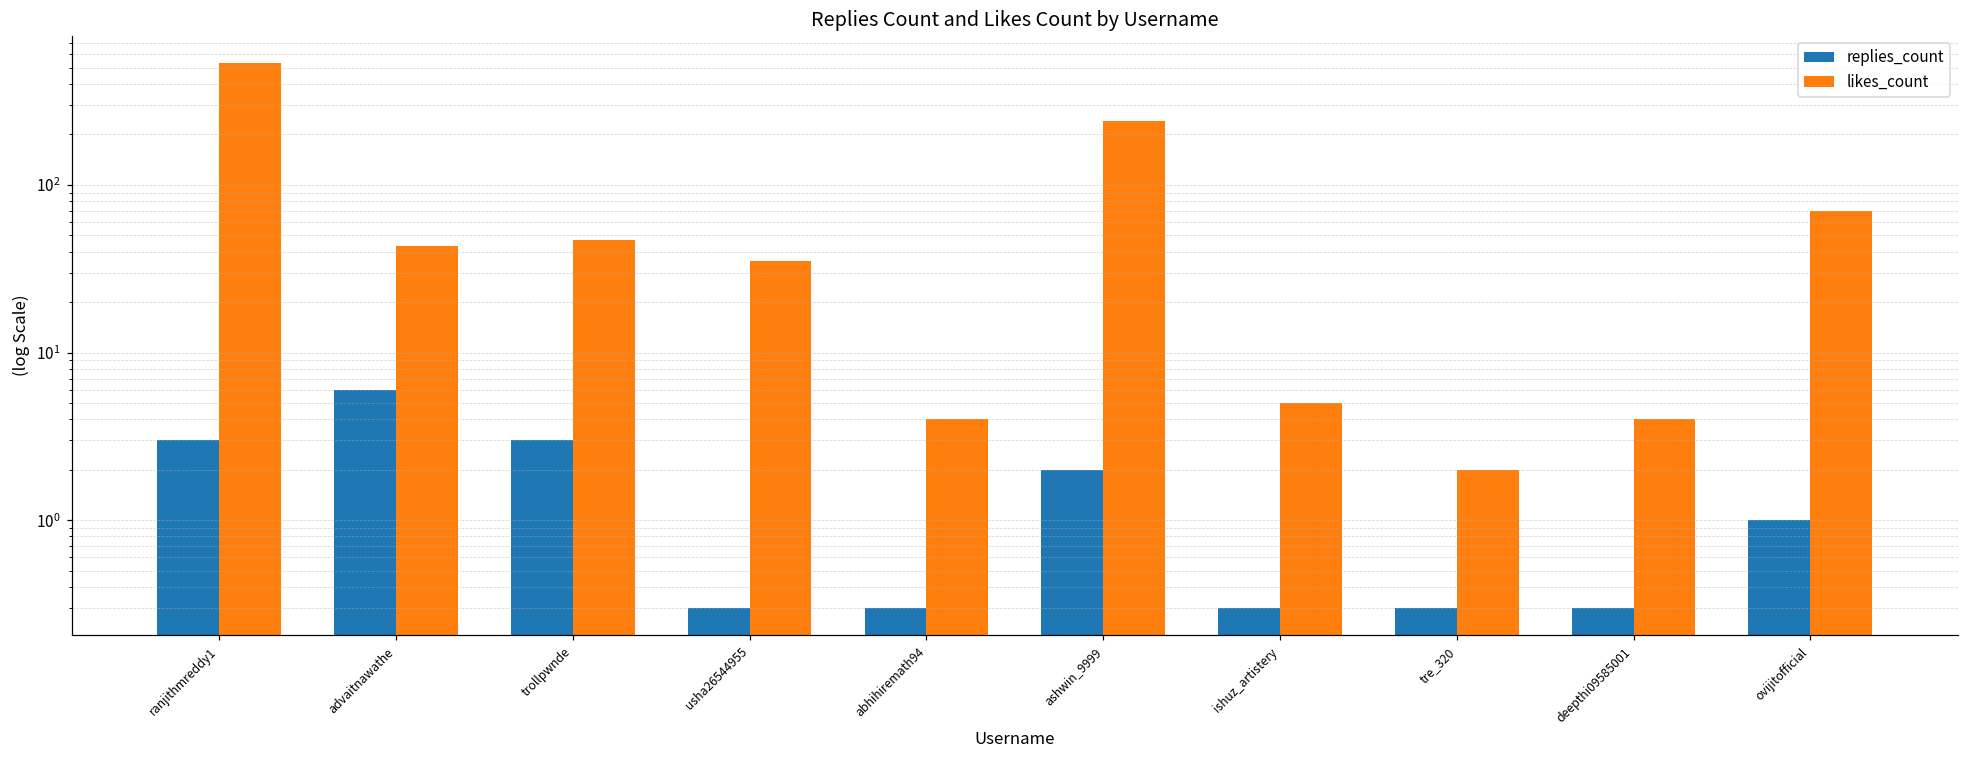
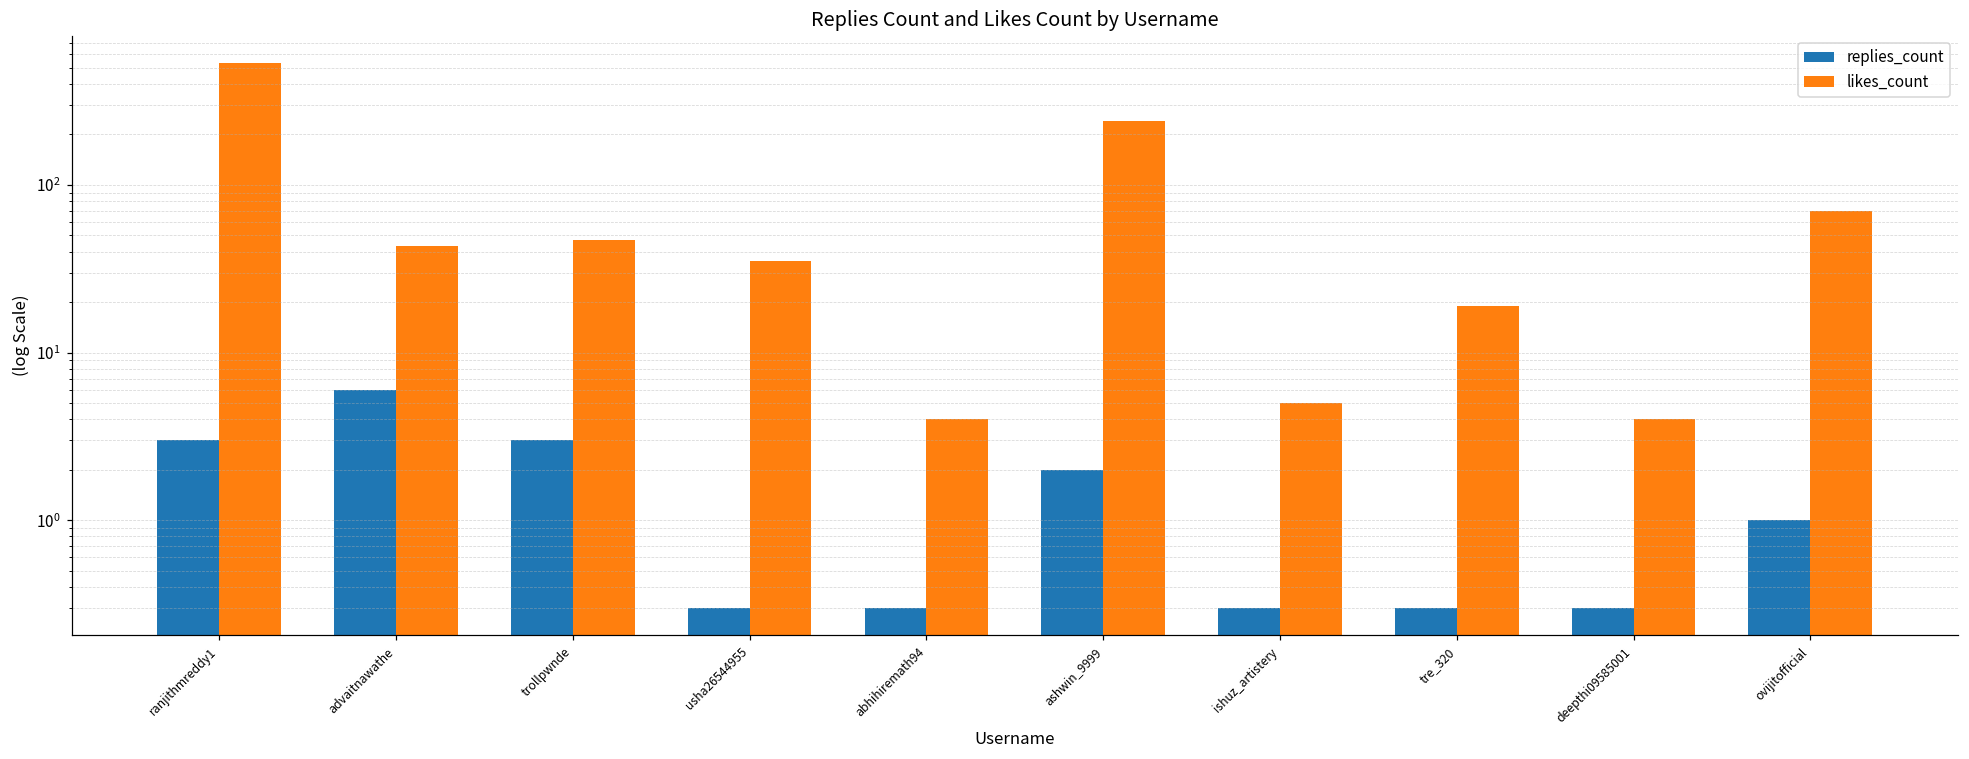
likes_count, tre_320: 2 -> 19
